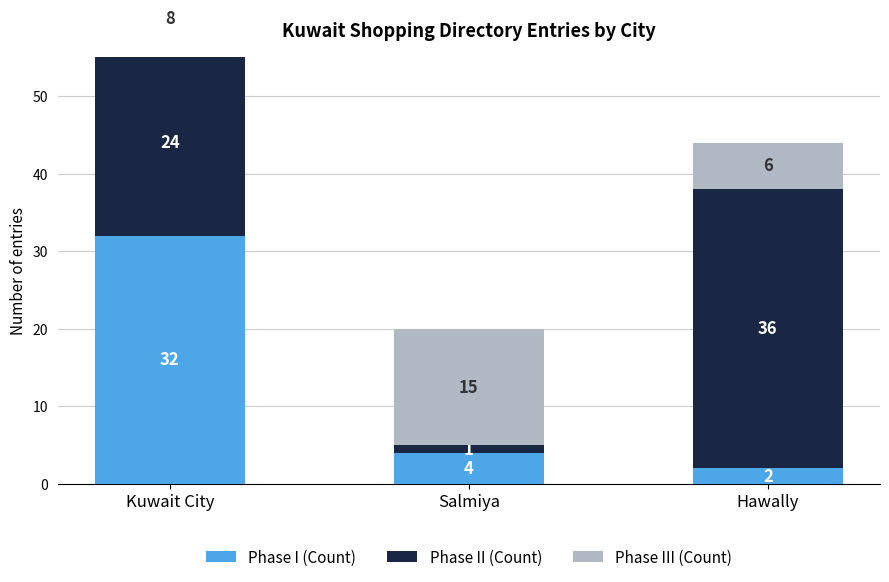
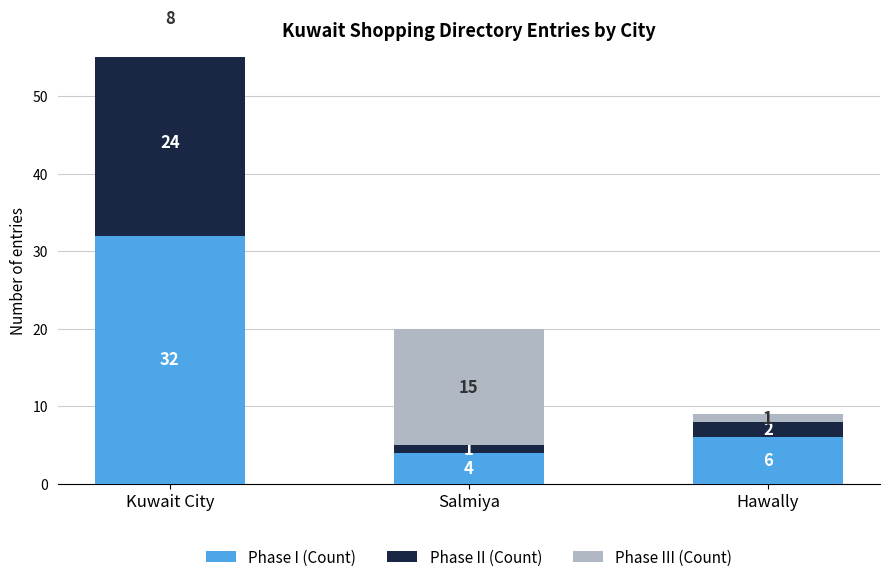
Phase I (Count), Hawally: 2 -> 6
Phase II (Count), Hawally: 36 -> 2
Phase III (Count), Hawally: 6 -> 1
